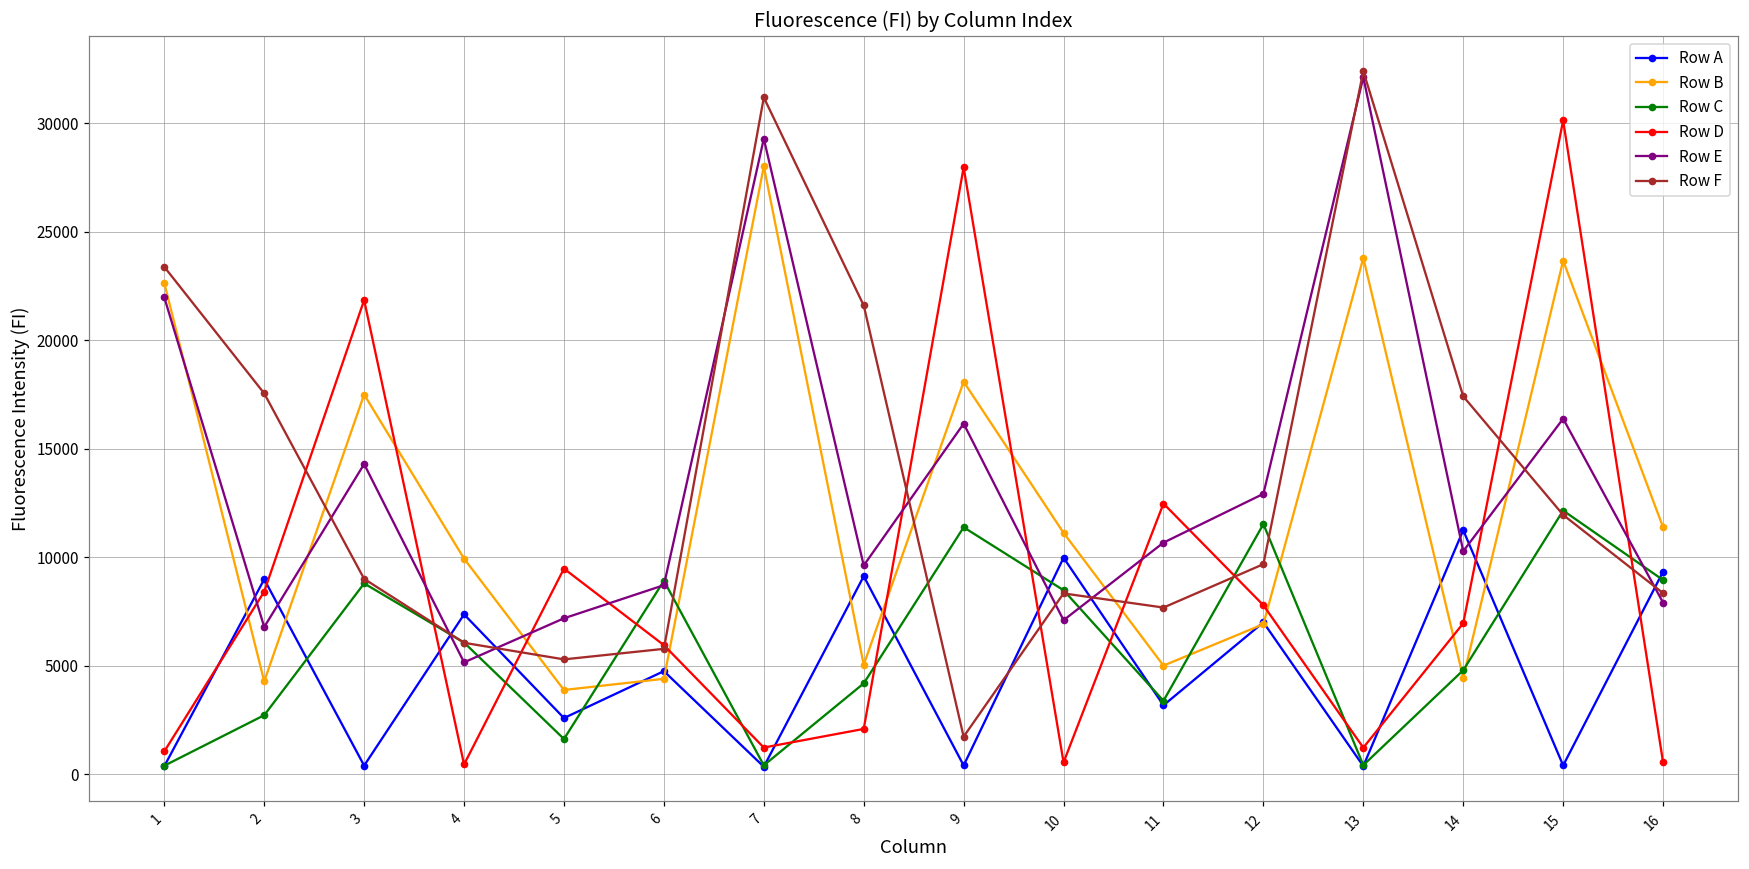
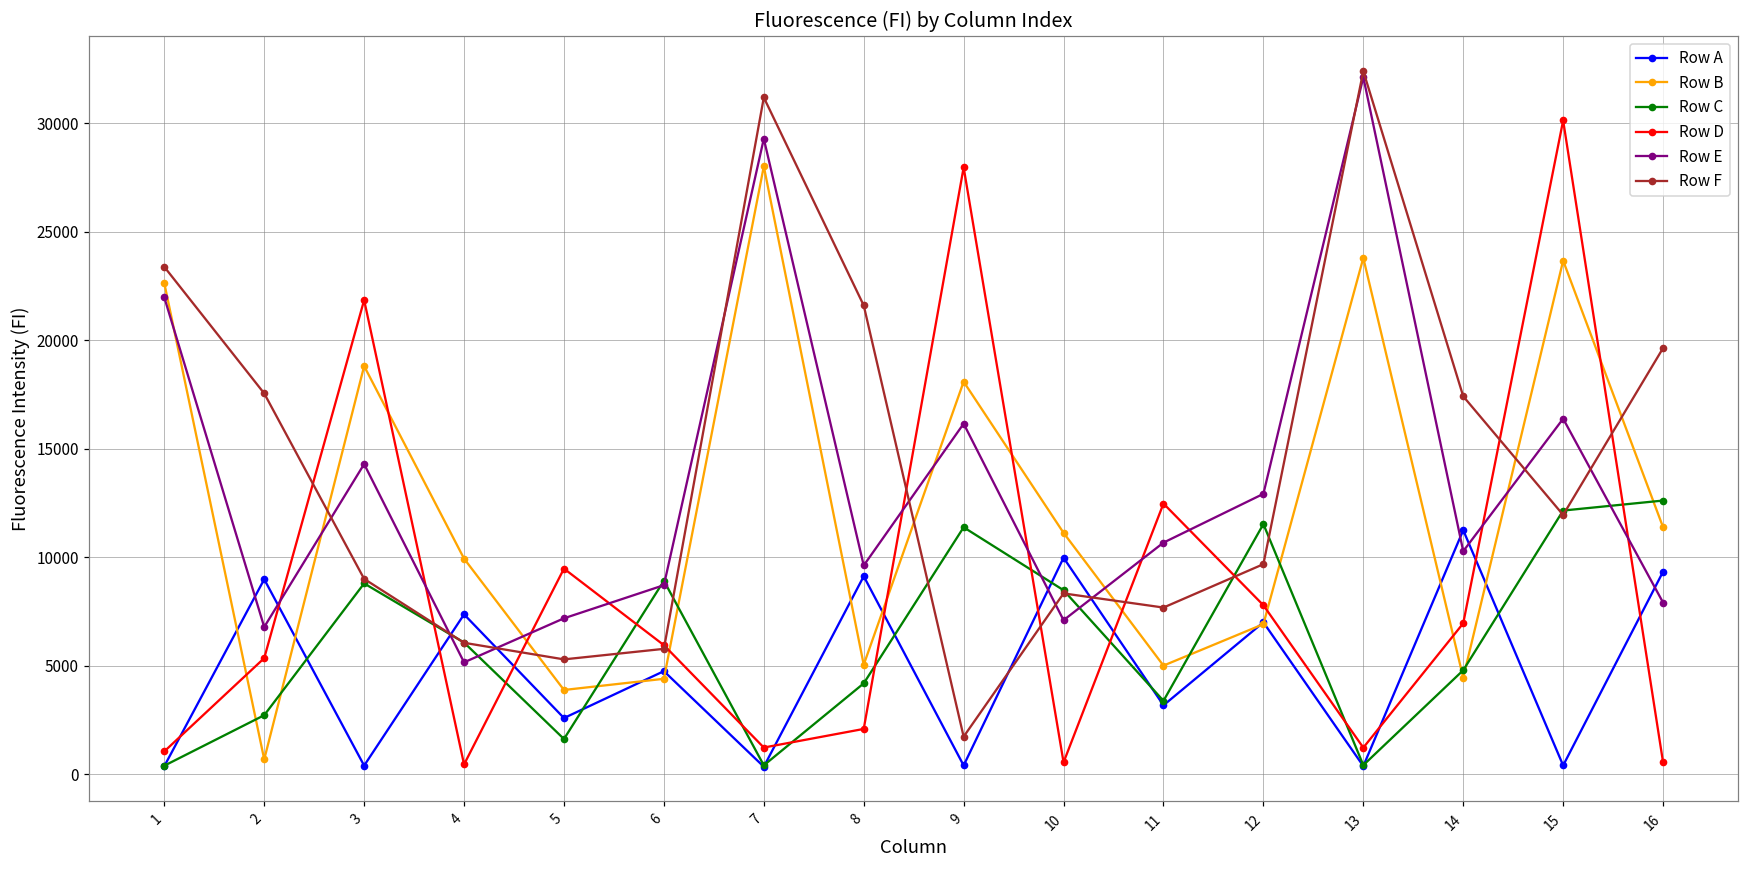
Row B, 2: 4300 -> 700
Row D, 2: 8400 -> 5300
Row B, 3: 17500 -> 18800
Row C, 16: 8900 -> 12600
Row F, 16: 8300 -> 19600
